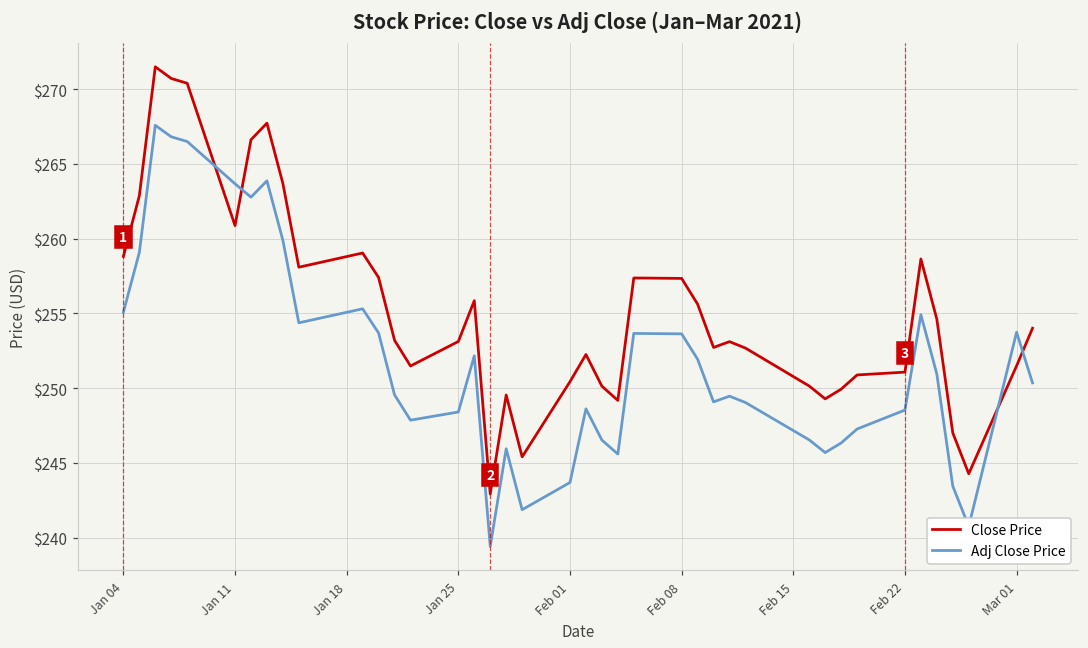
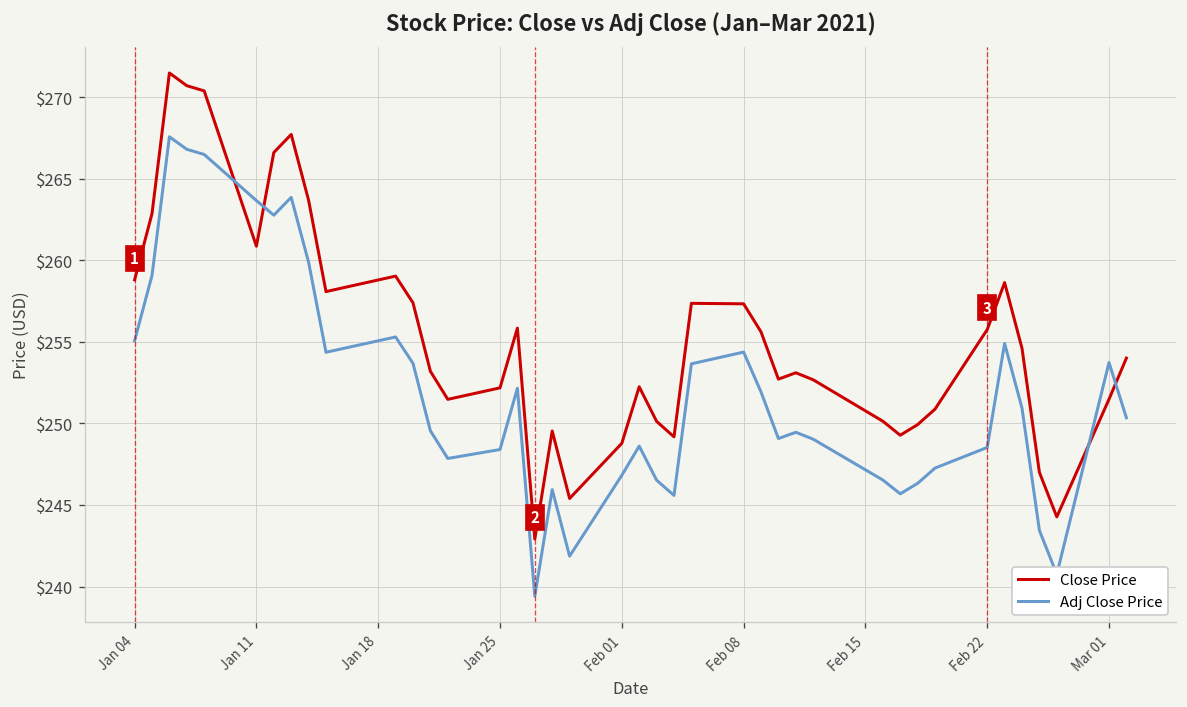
Close Price, Jan 25: $253.1 -> $252.2
Close Price, Feb 01: $250.4 -> $248.8
Adj Close Price, Feb 01: $243.7 -> $246.8
Adj Close Price, Feb 08: $253.6 -> $254.4
Close Price, Feb 22: $251.1 -> $255.8
